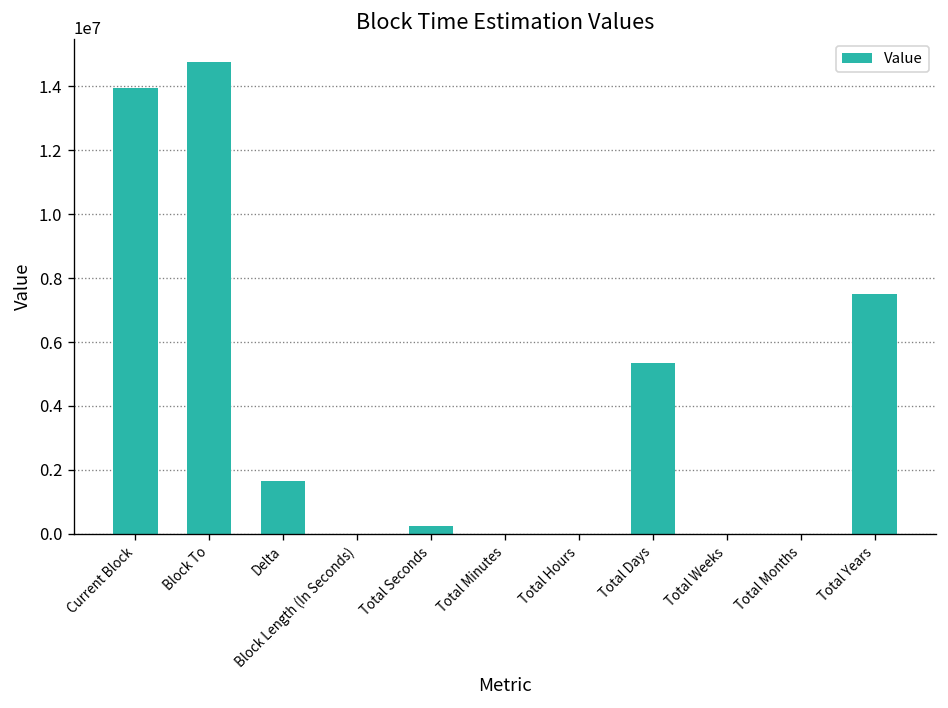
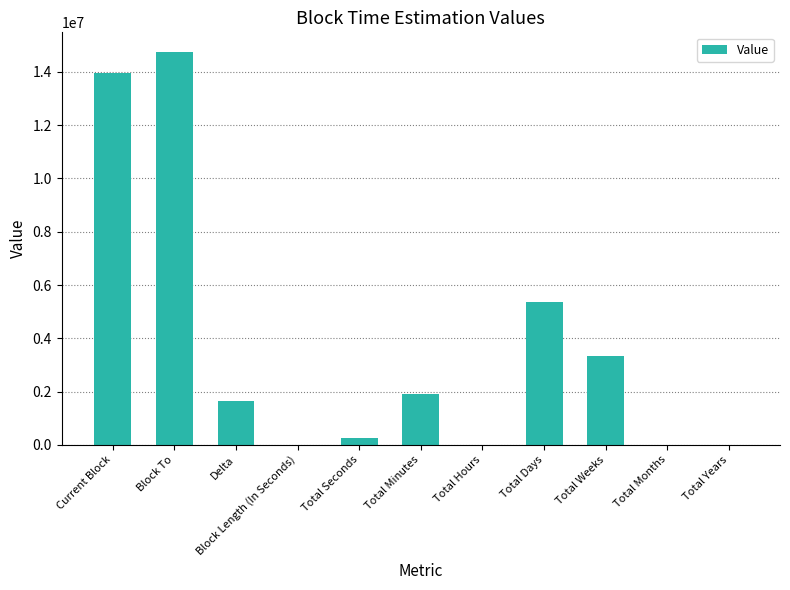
Total Minutes: 0 -> 1900000
Total Weeks: 0 -> 3300000
Total Years: 7500000 -> 0
